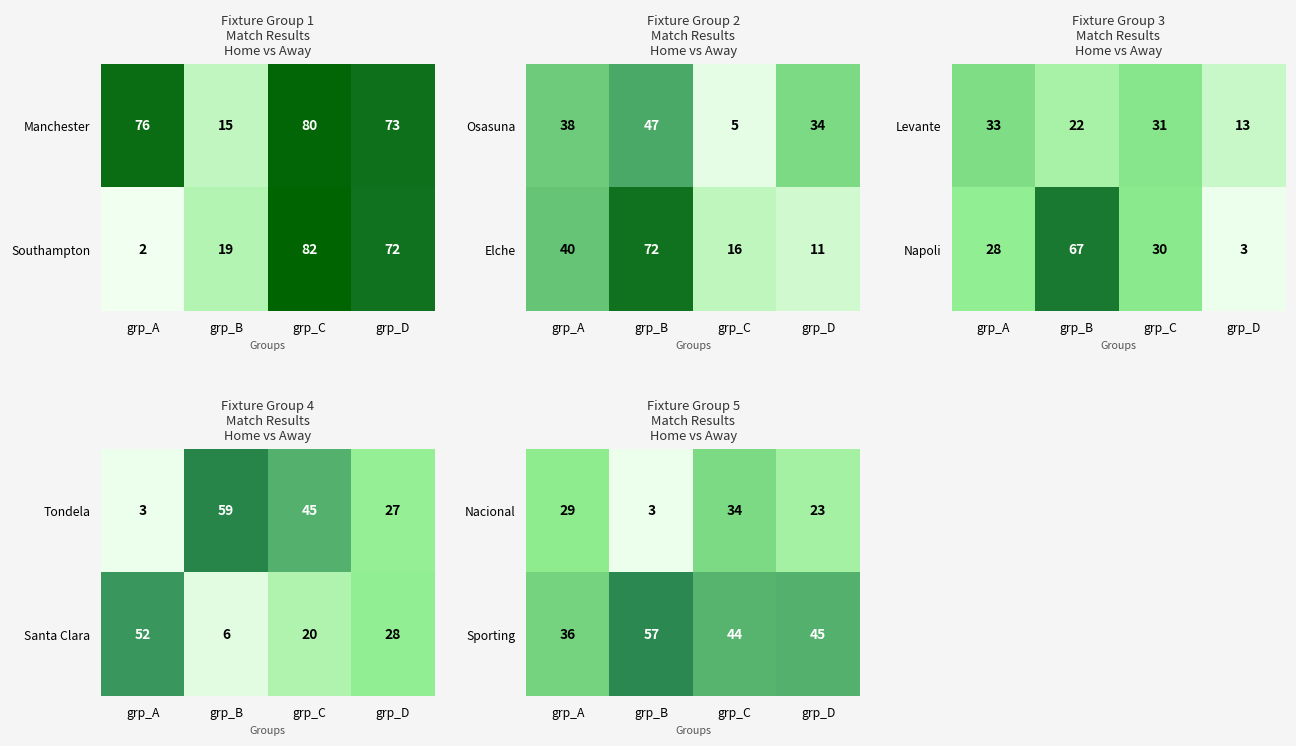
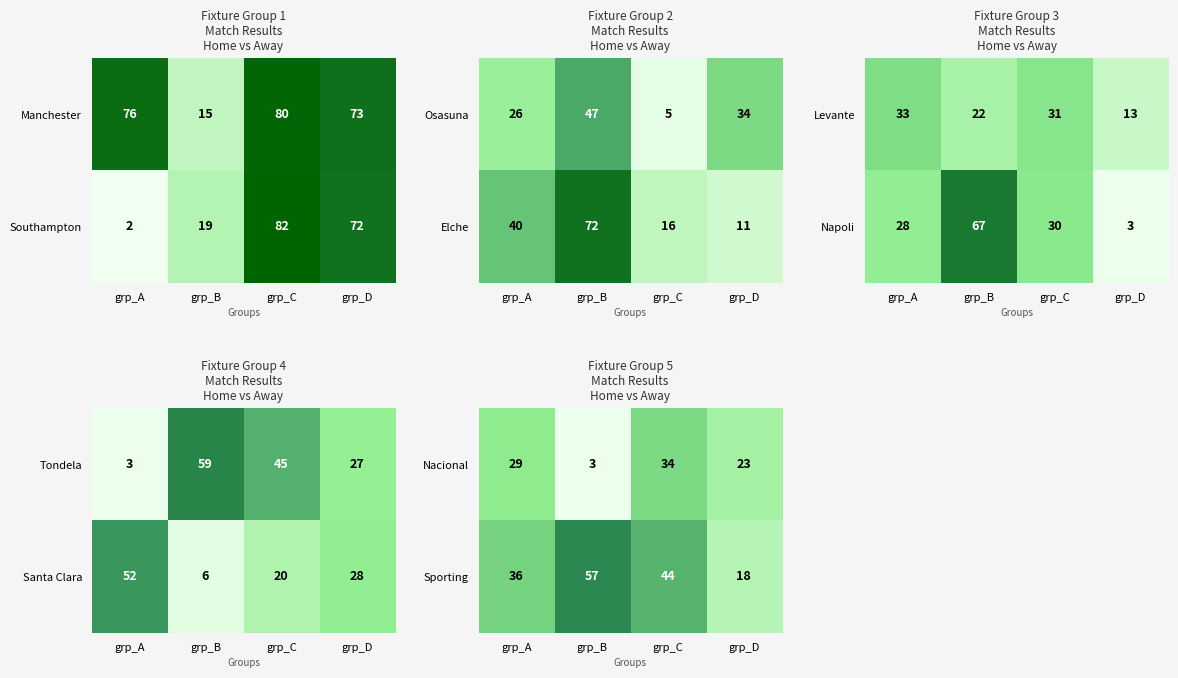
Fixture Group 2 Match Results Home vs Away, Osasuna, grp_A: 38 -> 26
Fixture Group 5 Match Results Home vs Away, Sporting, grp_D: 45 -> 18
